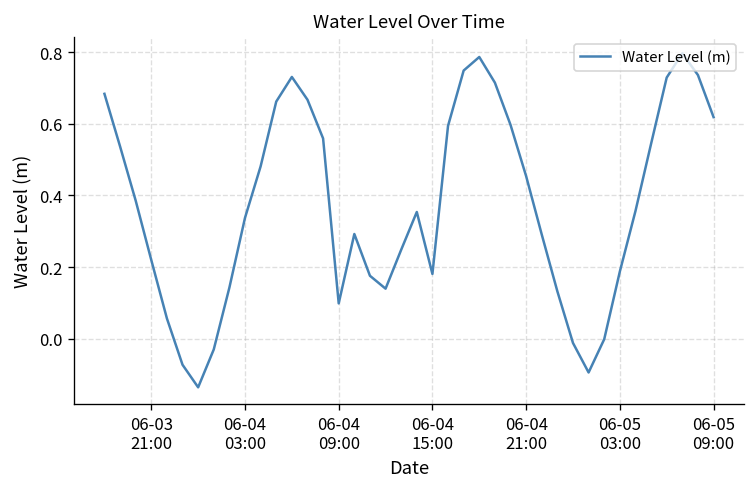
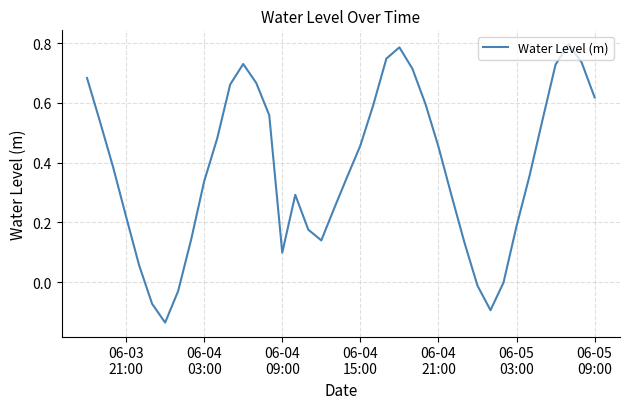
06-04 15:00: 0.18 -> 0.46
